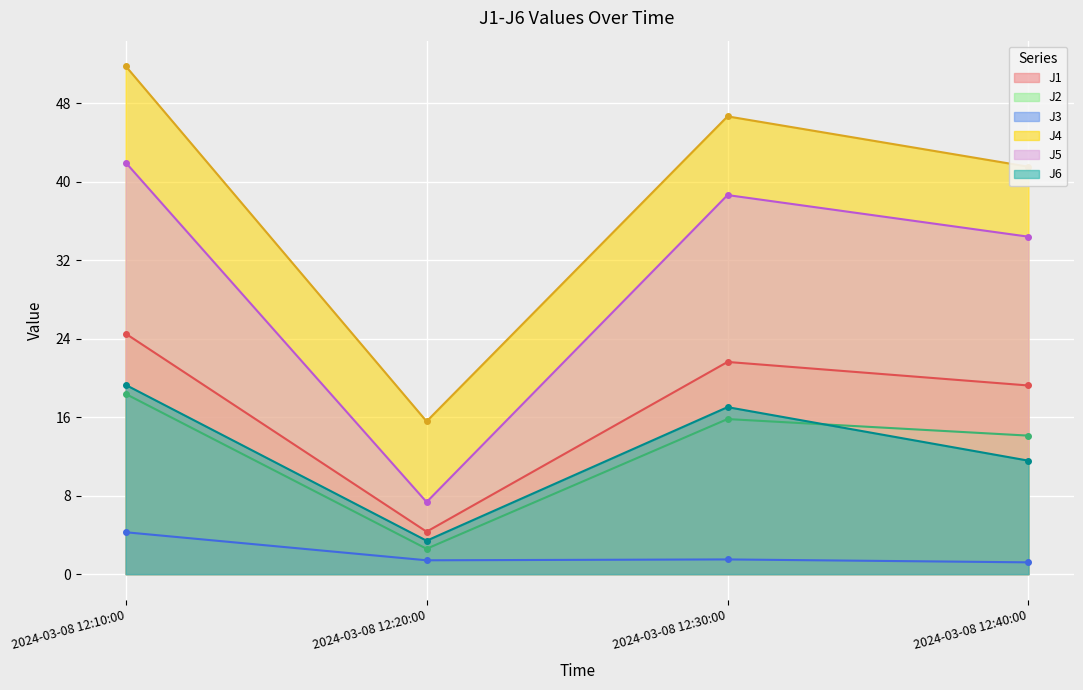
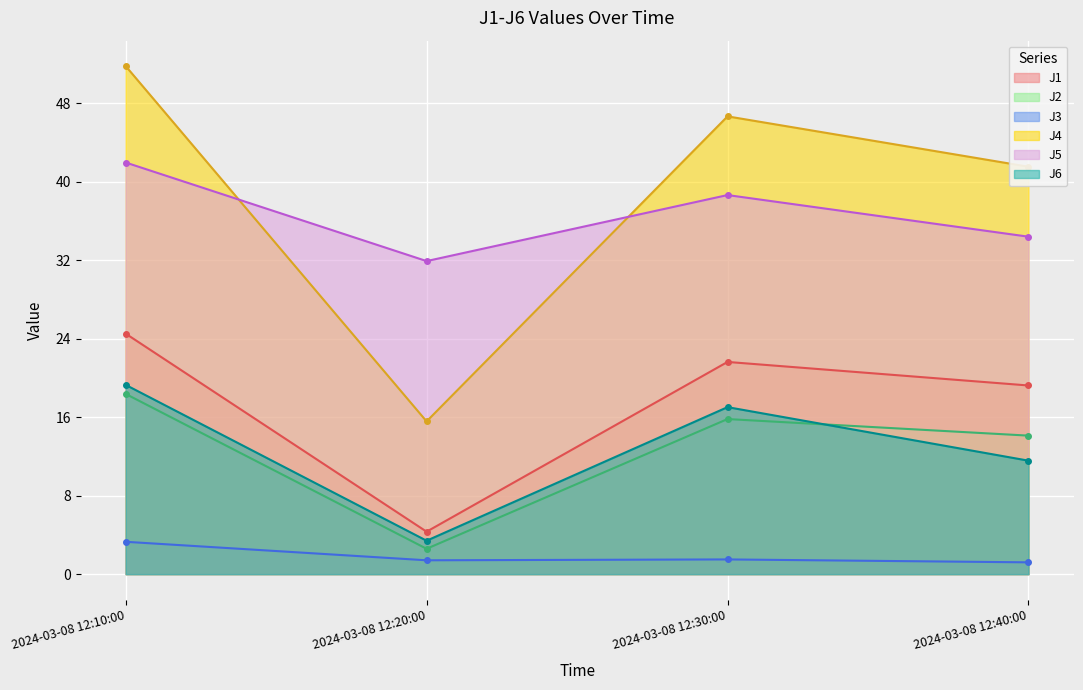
J3, 2024-03-08 12:10:00: 4 -> 3
J5, 2024-03-08 12:20:00: 7 -> 32
